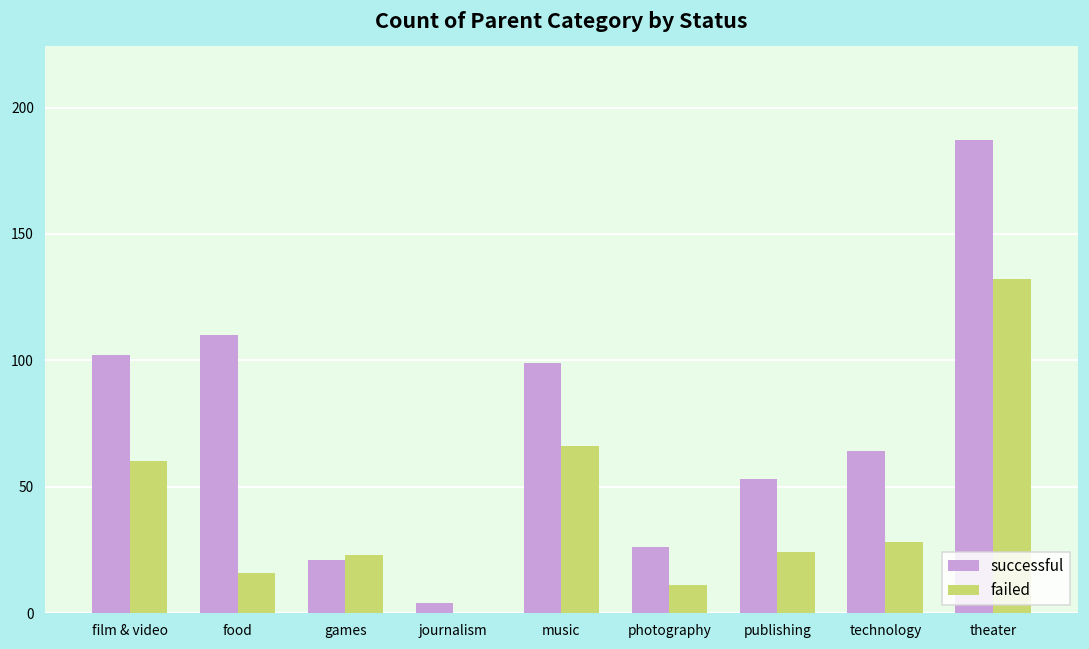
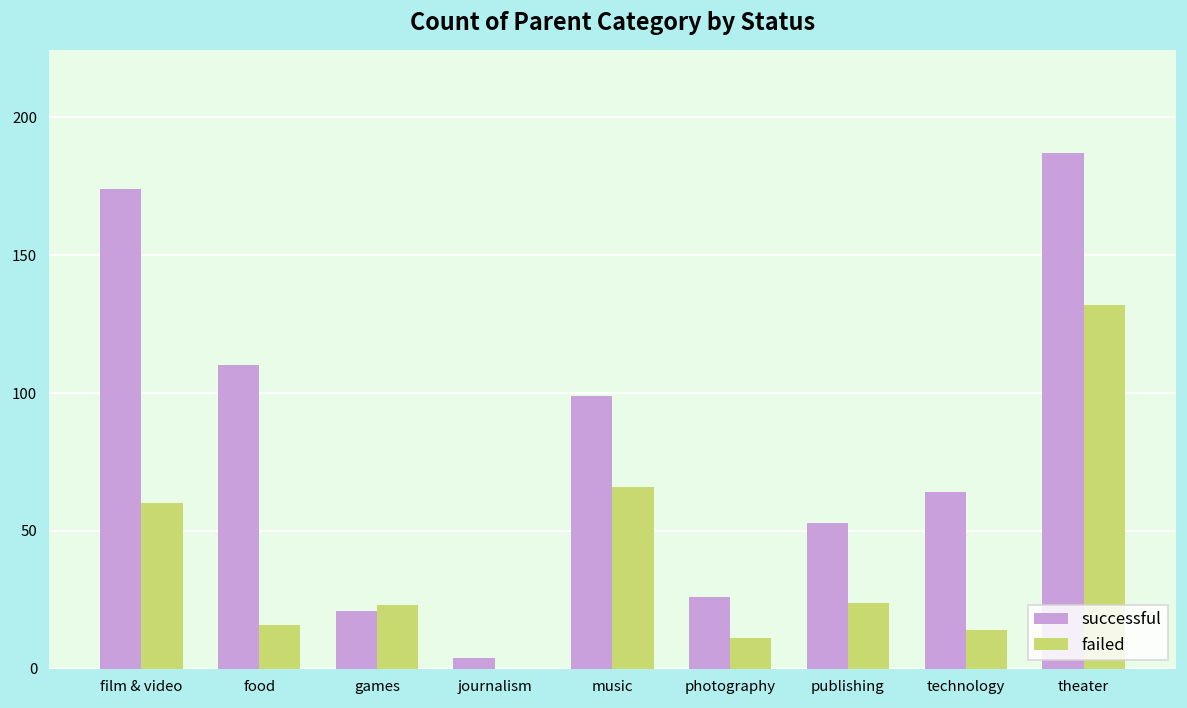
successful, film & video: 102 -> 174
failed, technology: 28 -> 14
